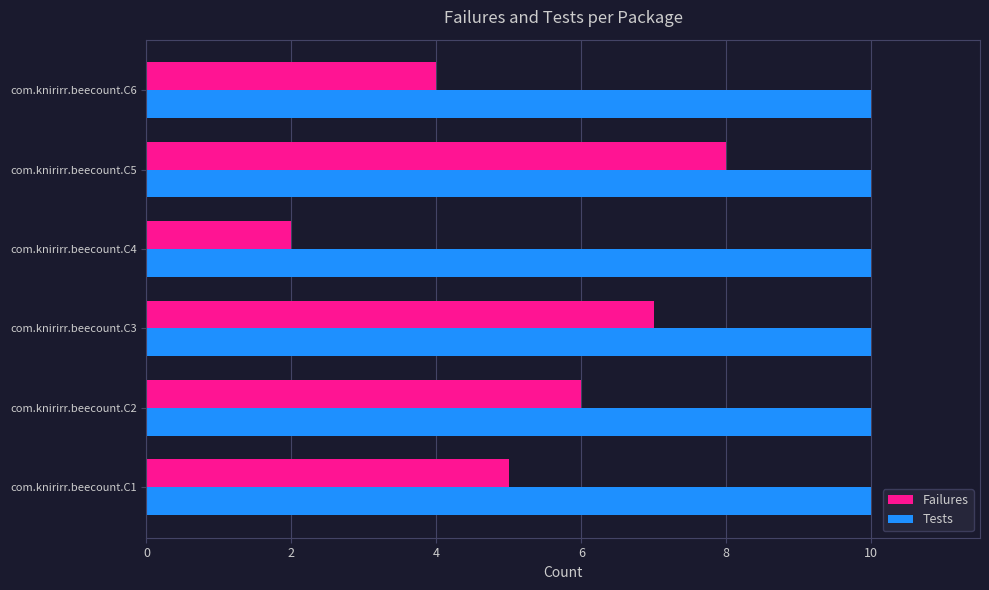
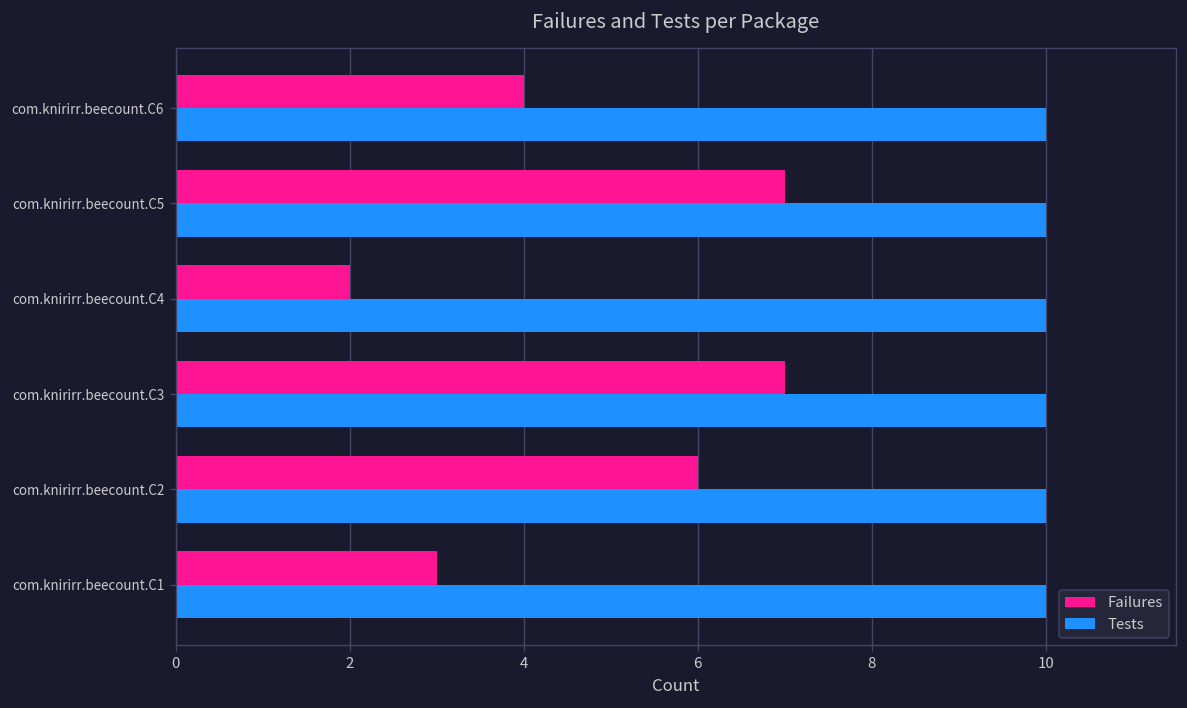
Failures, com.knirirr.beecount.C5: 8 -> 7
Failures, com.knirirr.beecount.C1: 5 -> 3
